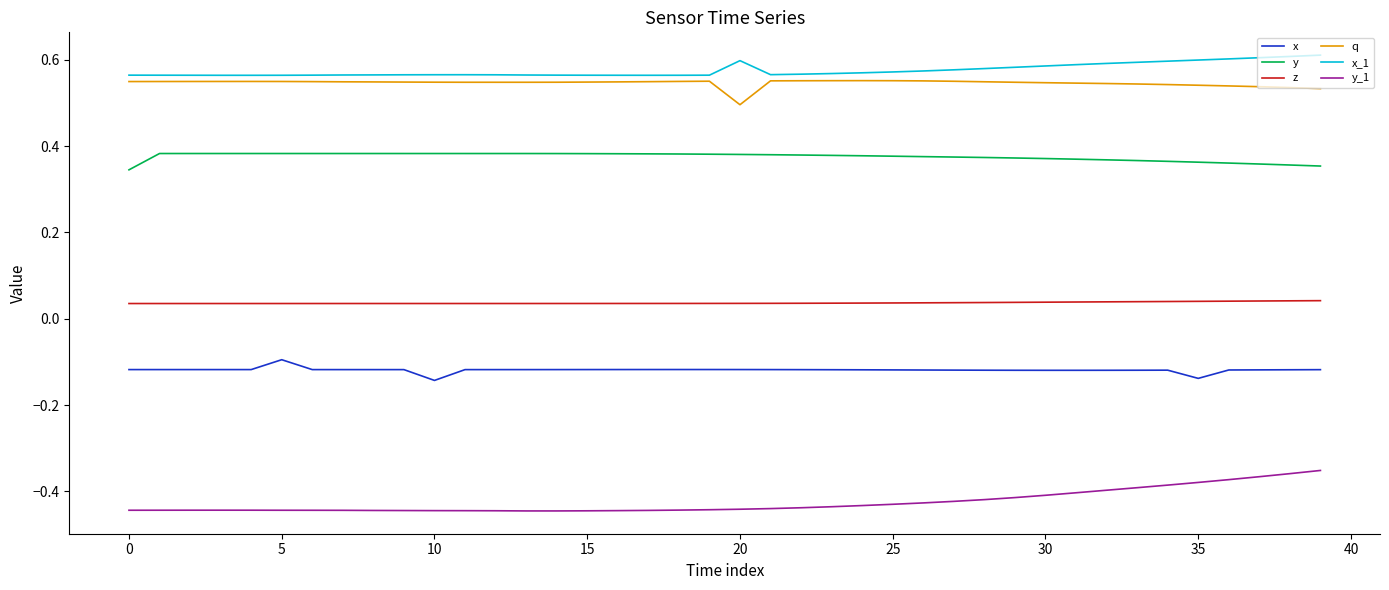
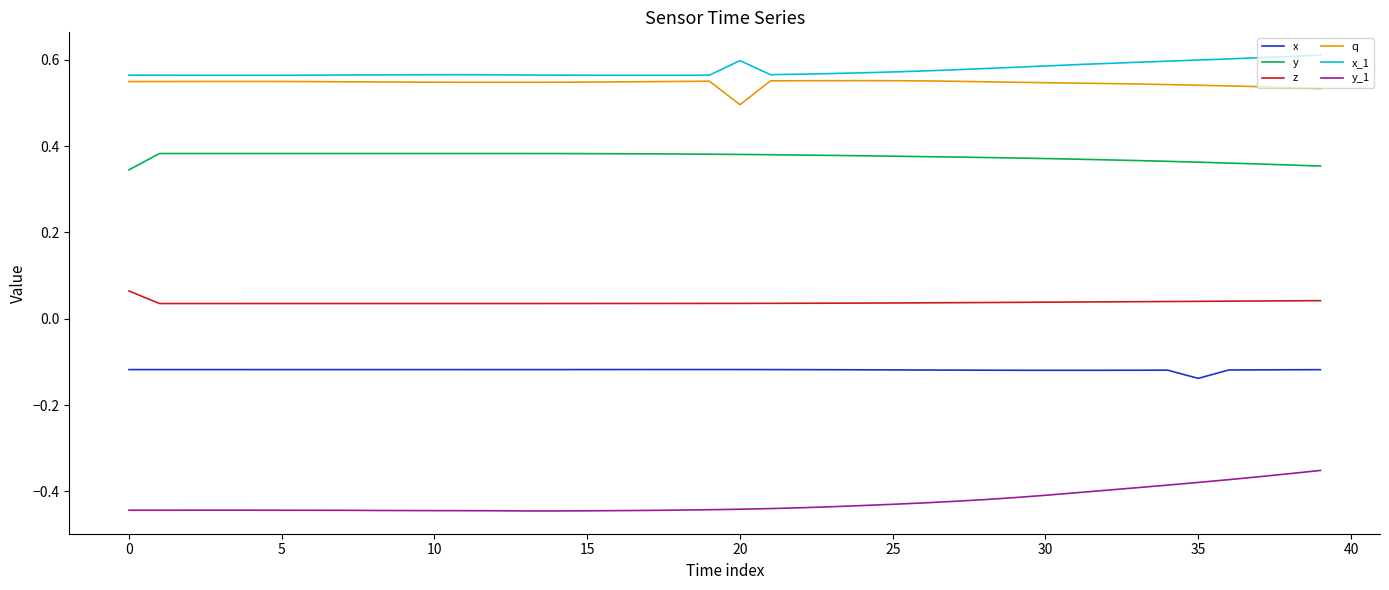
z, 0: 0.04 -> 0.06
x, 5: -0.09 -> -0.12
x, 10: -0.14 -> -0.12
